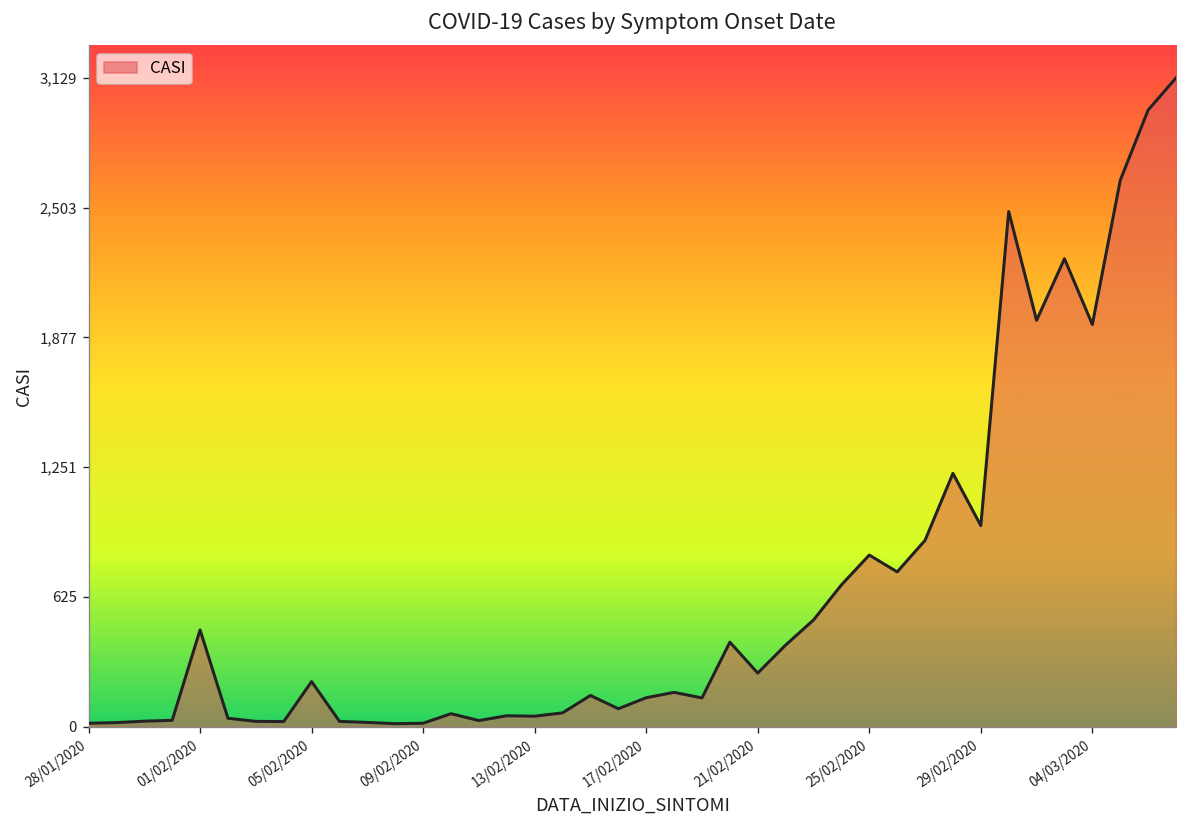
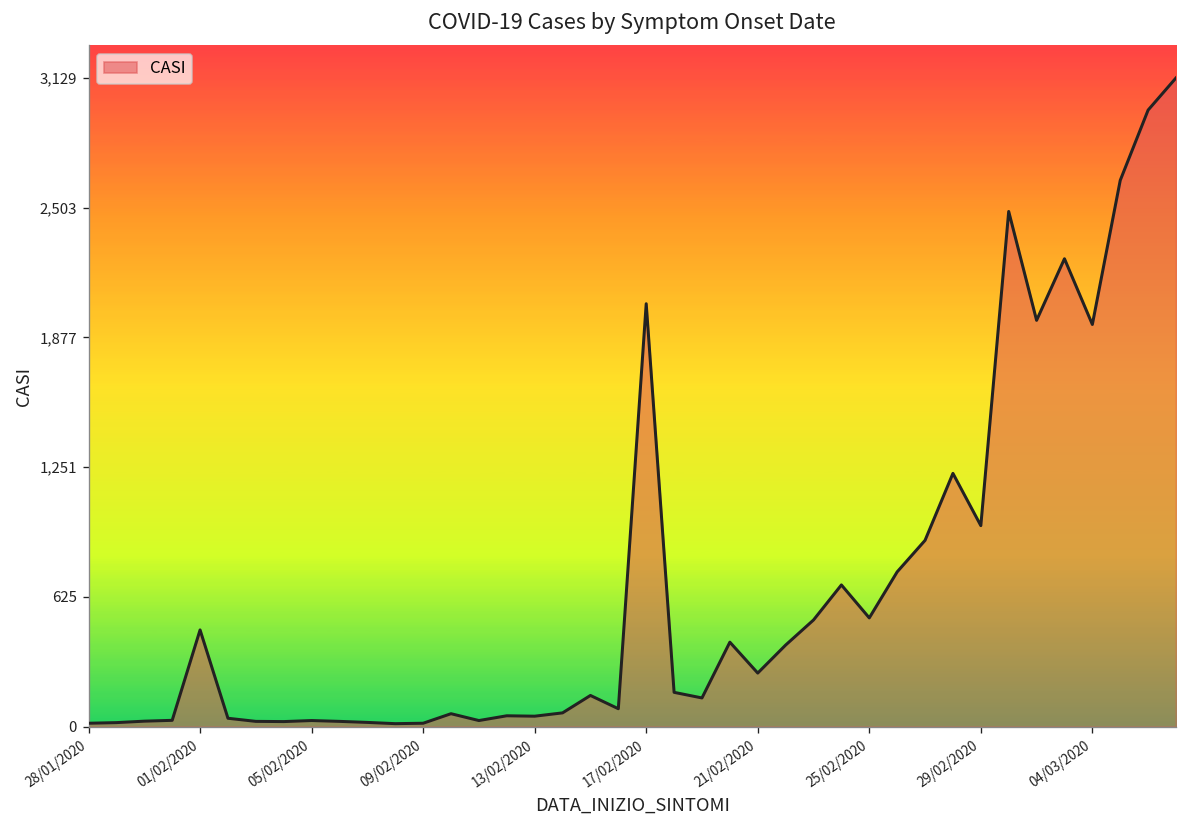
05/02/2020: 220 -> 30
17/02/2020: 140 -> 2,040
25/02/2020: 830 -> 530
